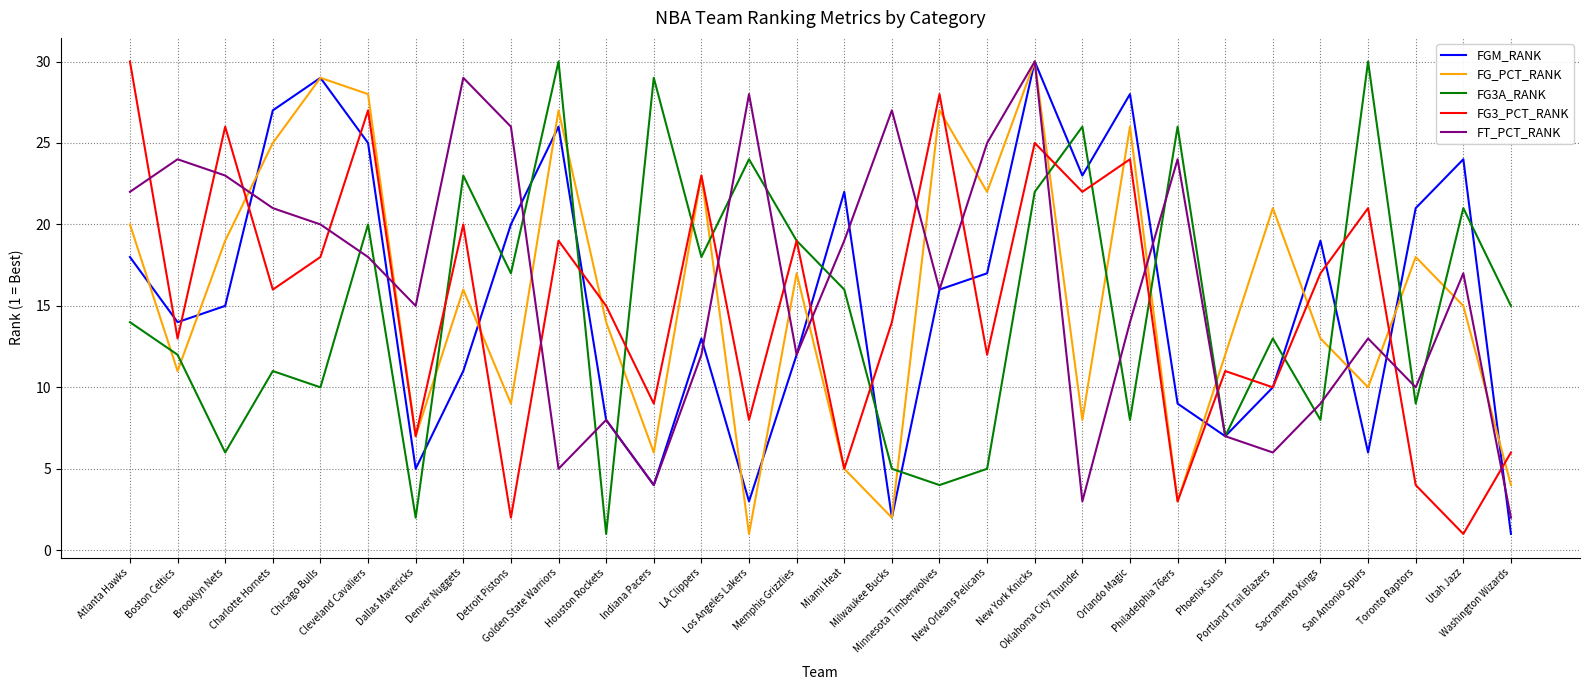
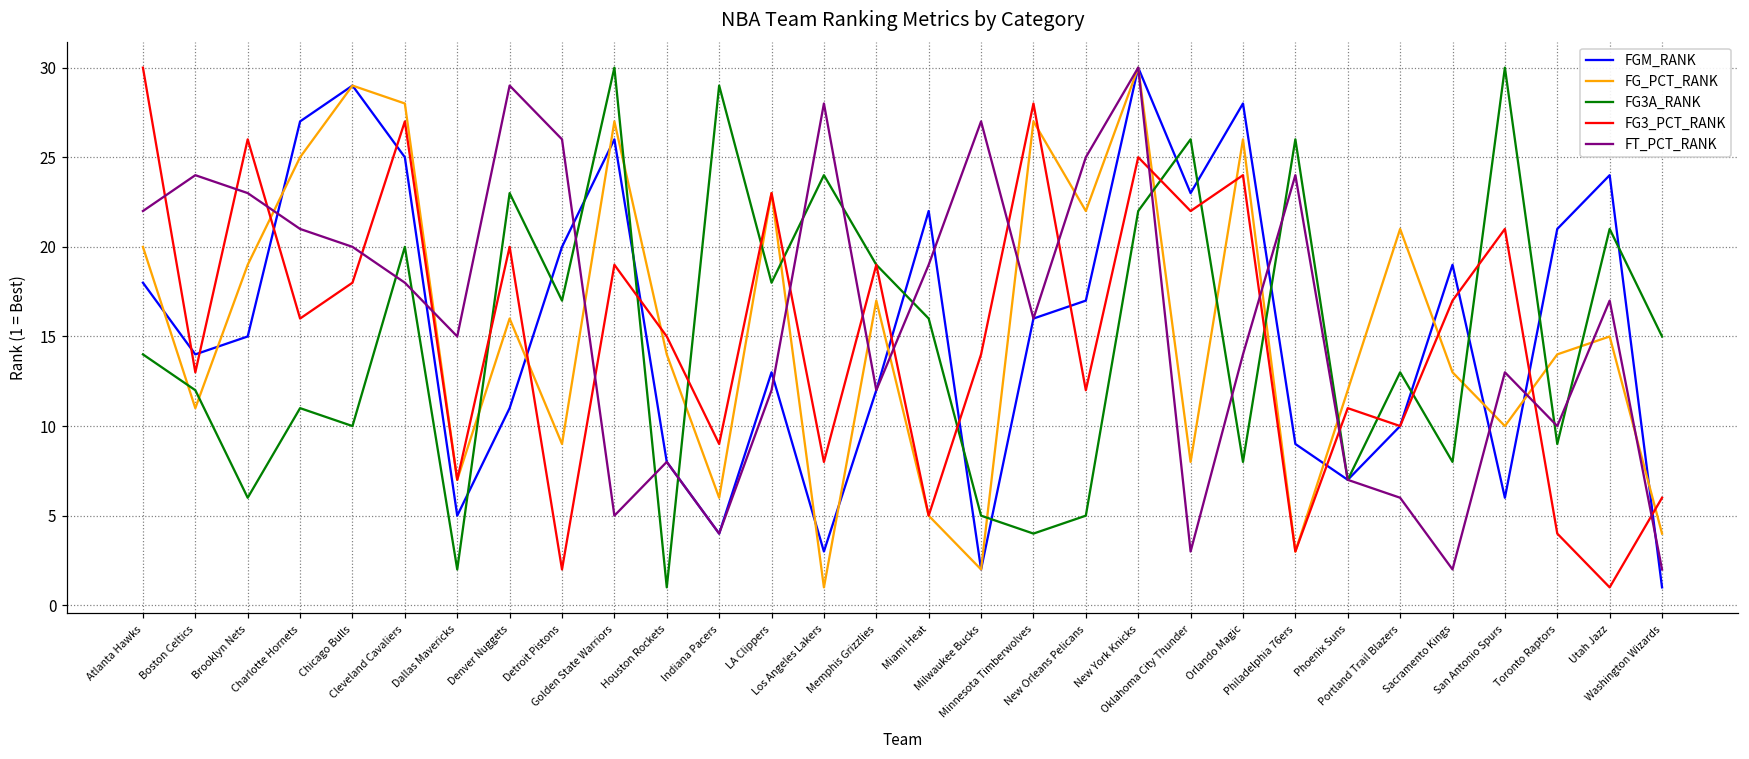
FT_PCT_RANK, Sacramento Kings: 9 -> 2
FG_PCT_RANK, Toronto Raptors: 18 -> 14
